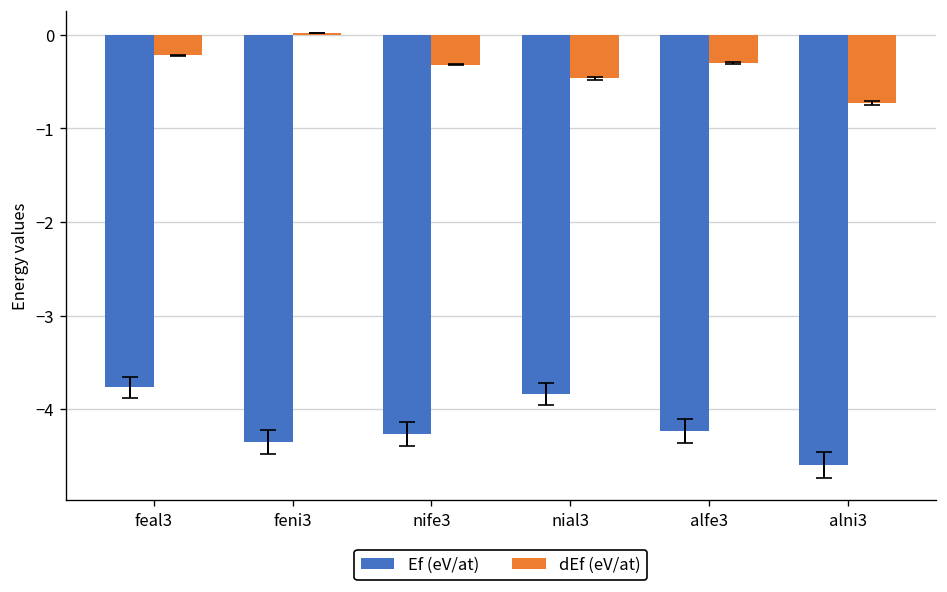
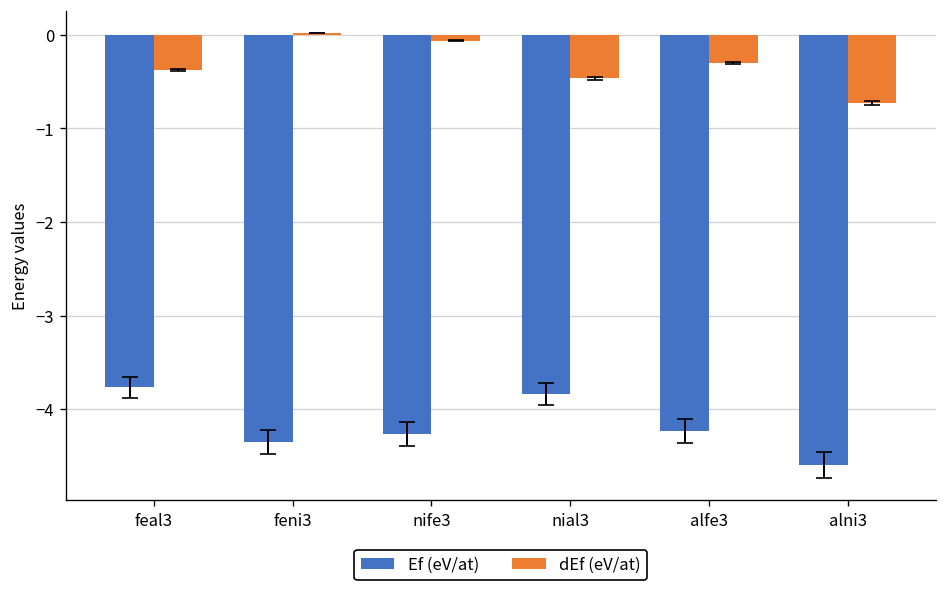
dEf (eV/at), feal3: -0.2 -> -0.4
dEf (eV/at), nife3: -0.3 -> -0.1
